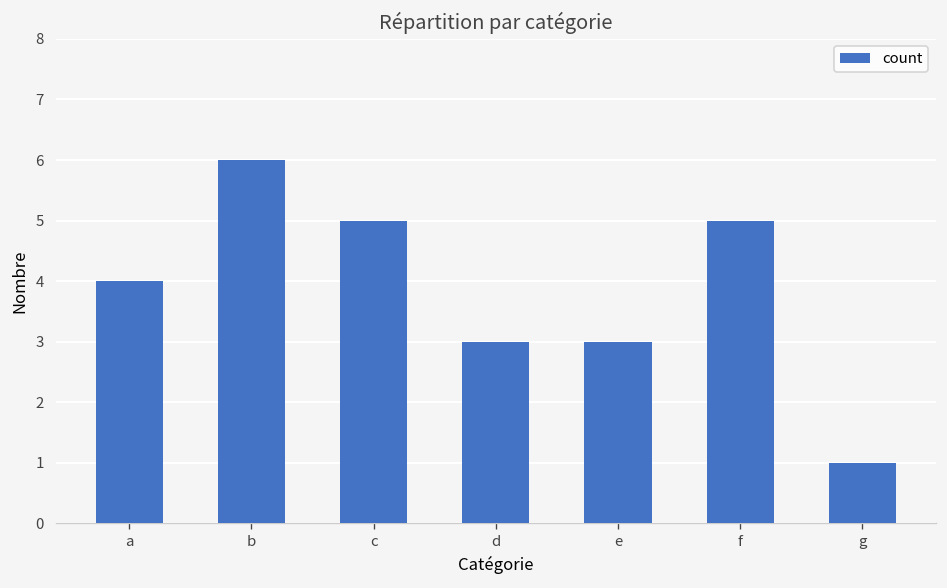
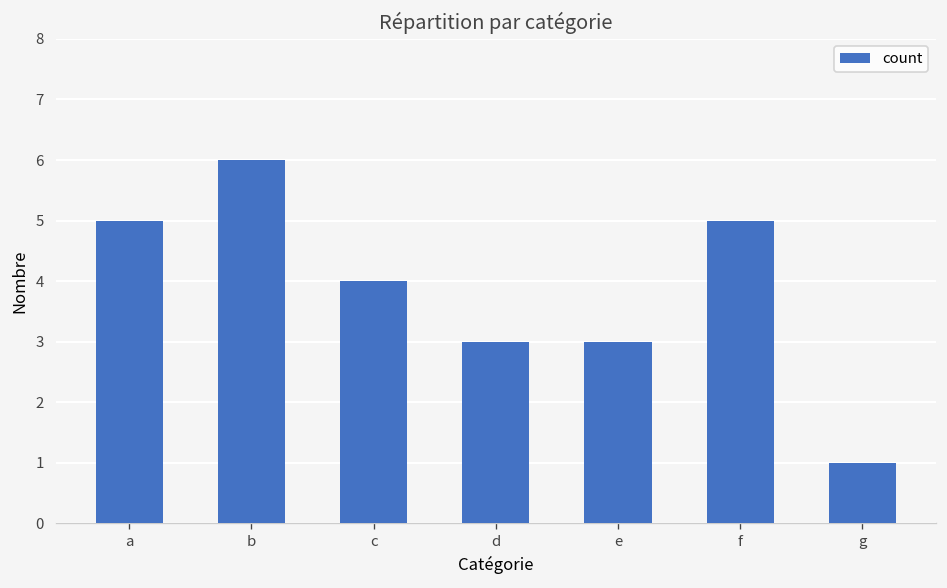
a: 4 -> 5
c: 5 -> 4
